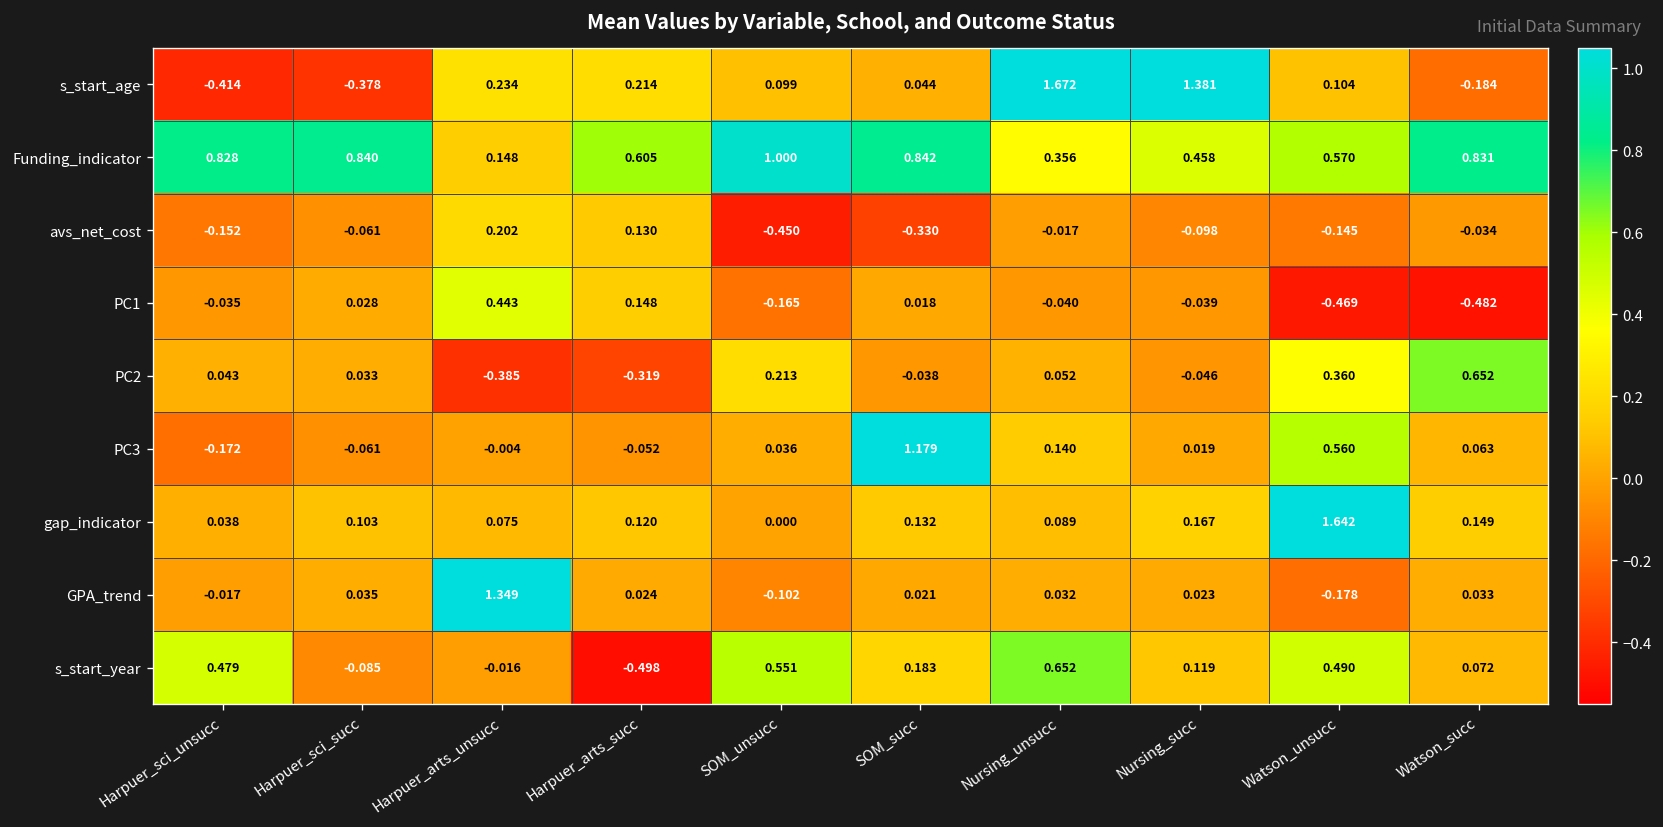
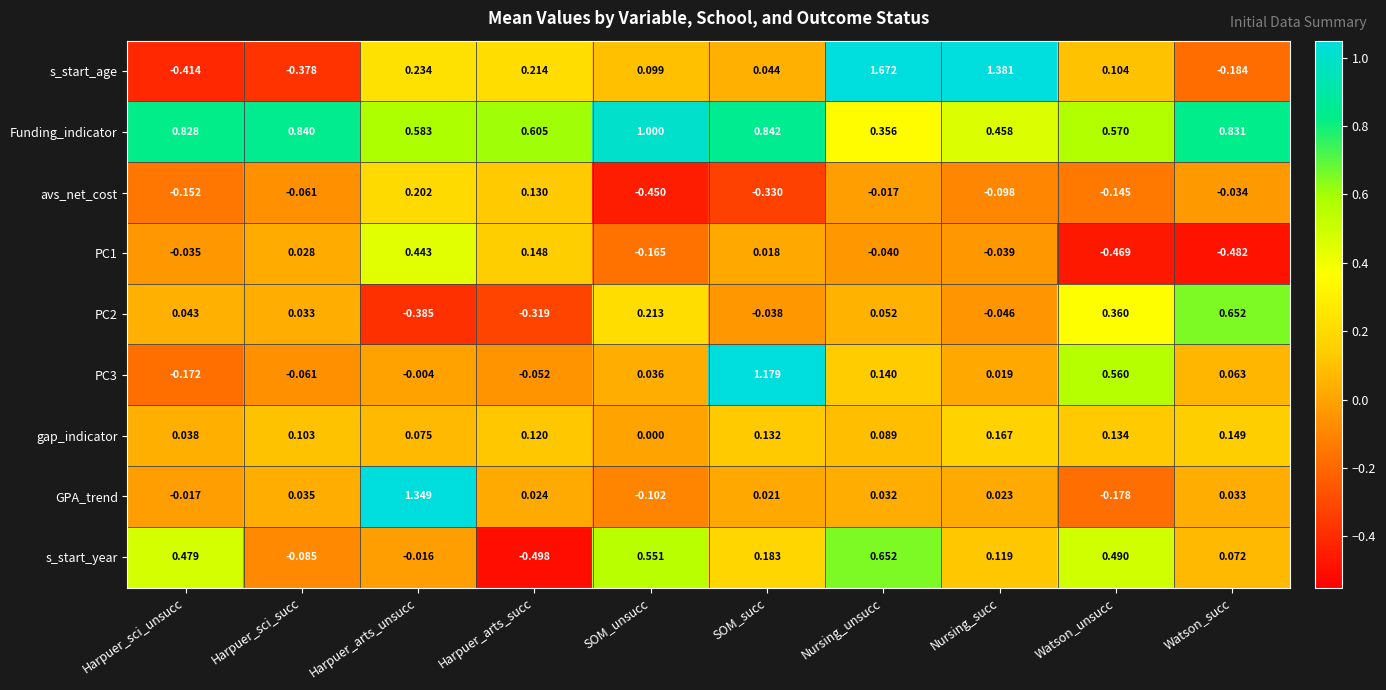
Funding_indicator, Harpuer_arts_unsucc: 0.148 -> 0.583
gap_indicator, Watson_unsucc: 1.642 -> 0.134
